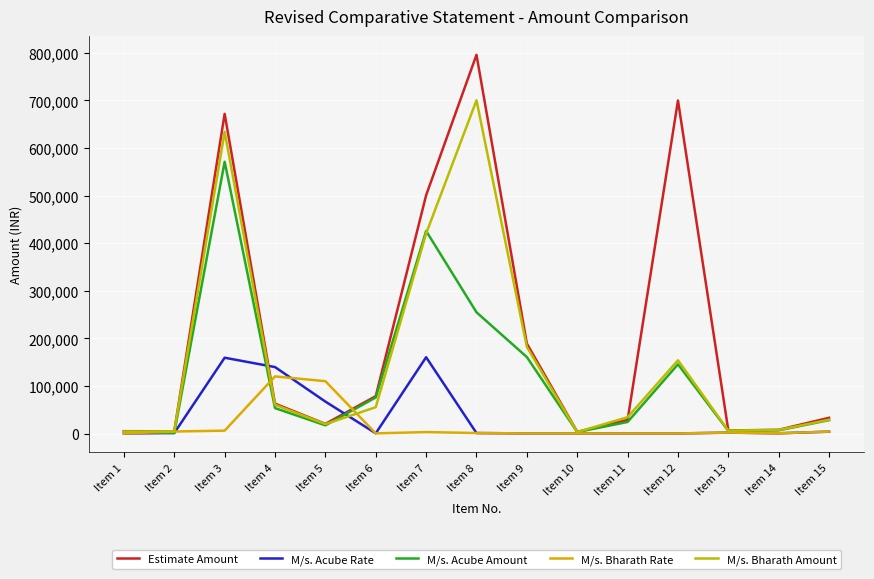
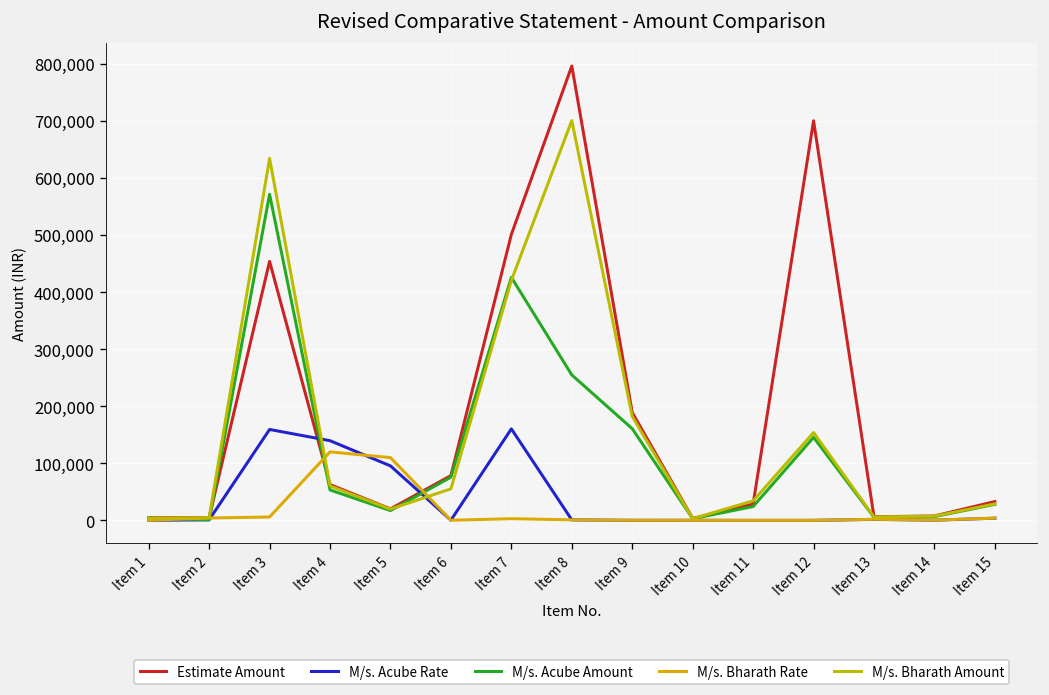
Estimate Amount, Item 3: 670,000 -> 450,000
M/s. Acube Rate, Item 5: 70,000 -> 100,000
